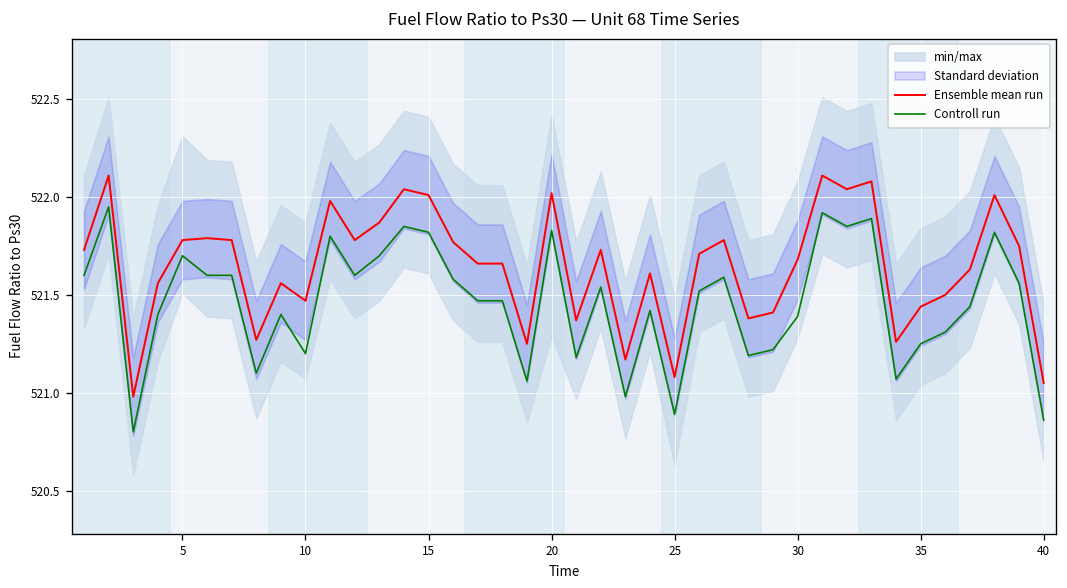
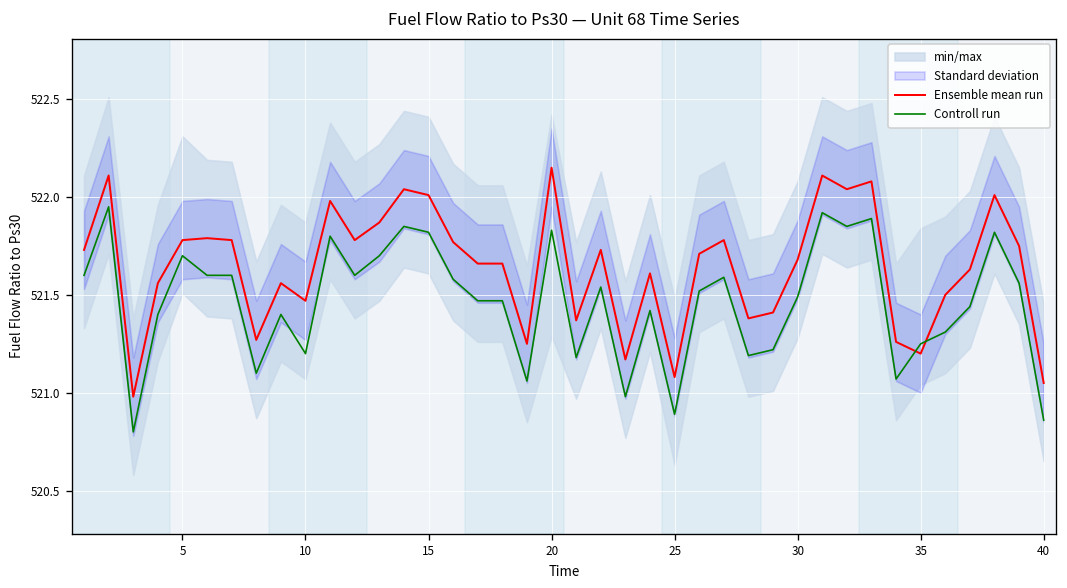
Ensemble mean run, 20: 522.02 -> 522.15
Controll run, 30: 521.39 -> 521.49
Ensemble mean run, 35: 521.44 -> 521.20
